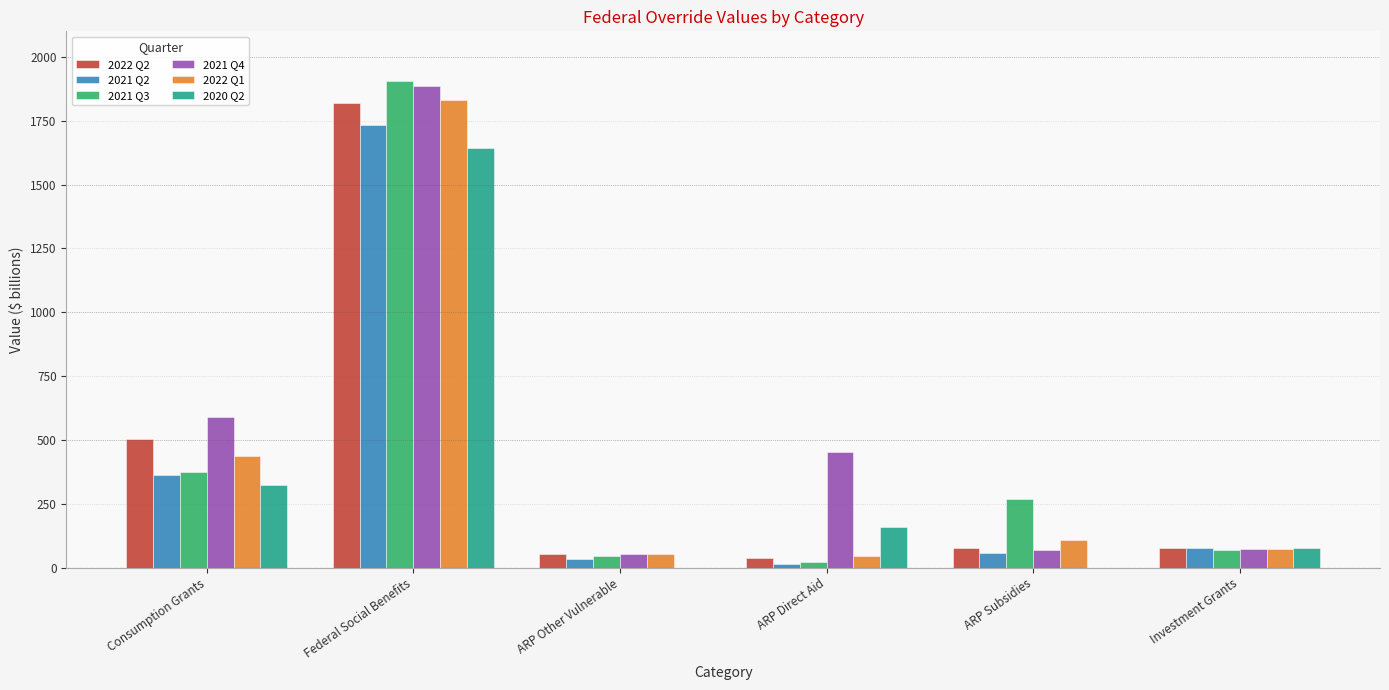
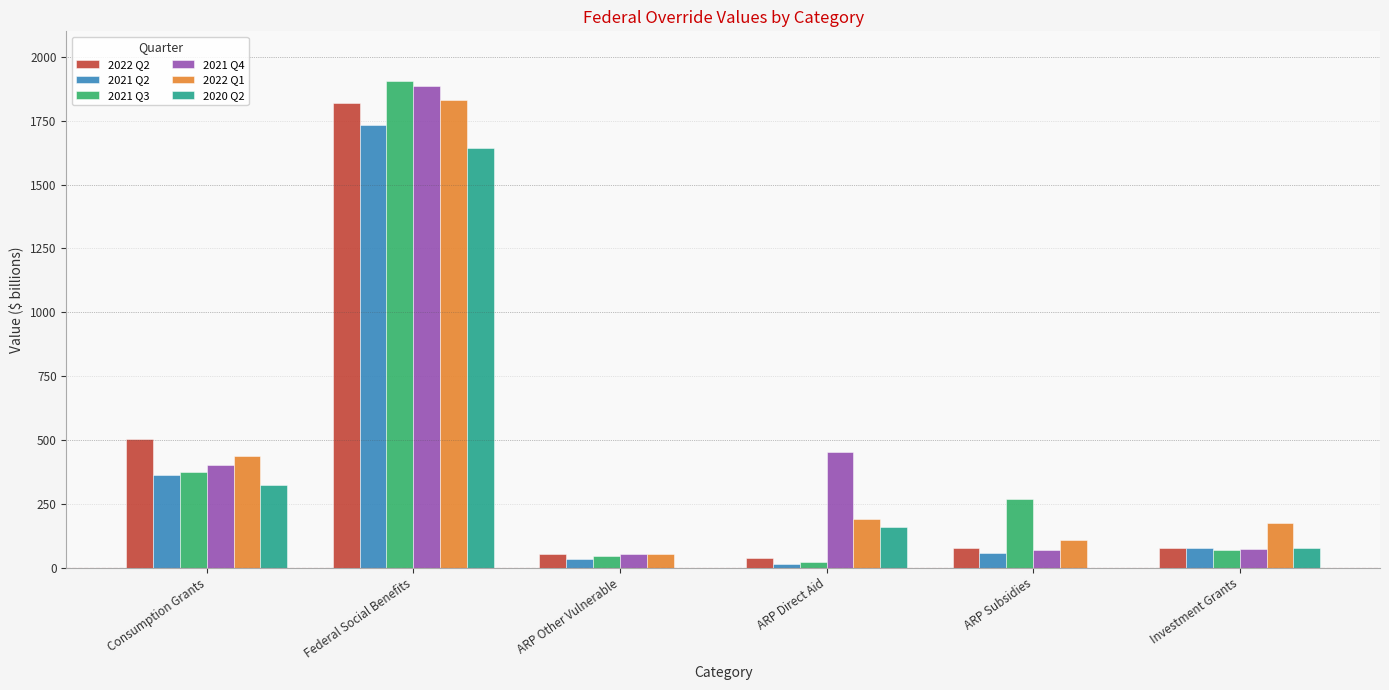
2021 Q4, Consumption Grants: 590 -> 400
2022 Q1, ARP Direct Aid: 50 -> 190
2022 Q1, Investment Grants: 70 -> 180
